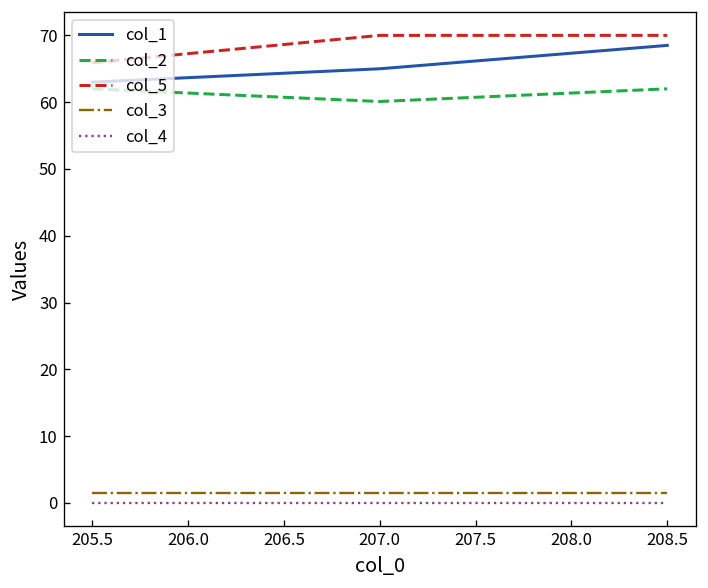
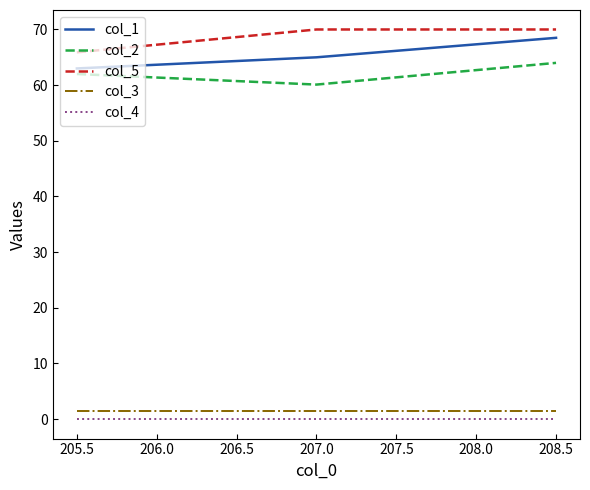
col_2, 208.5: 62 -> 64
